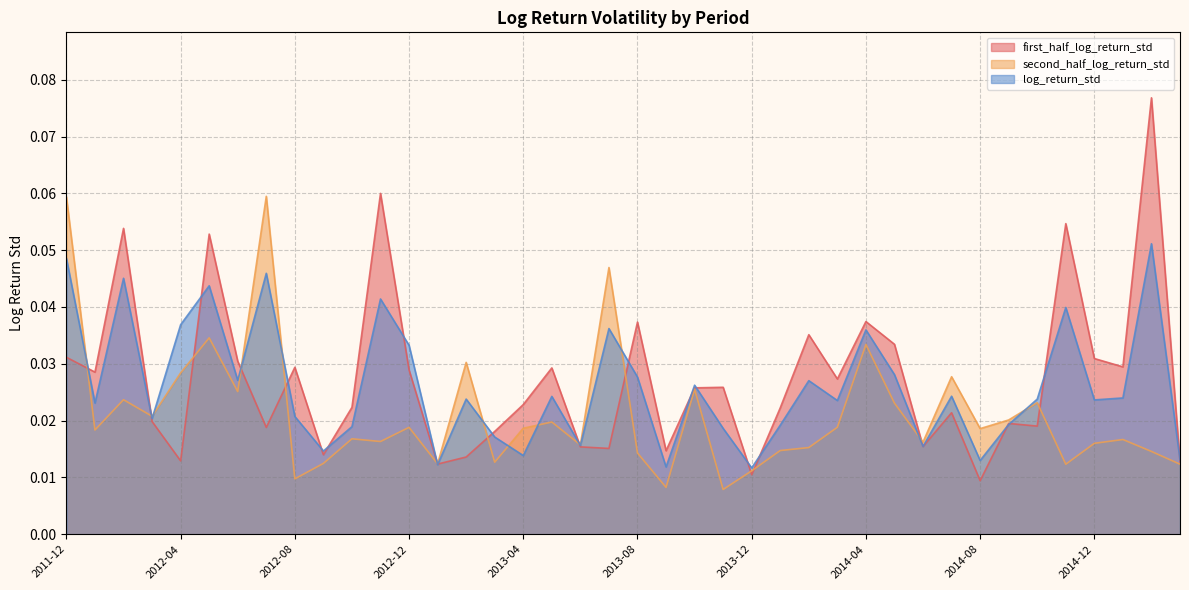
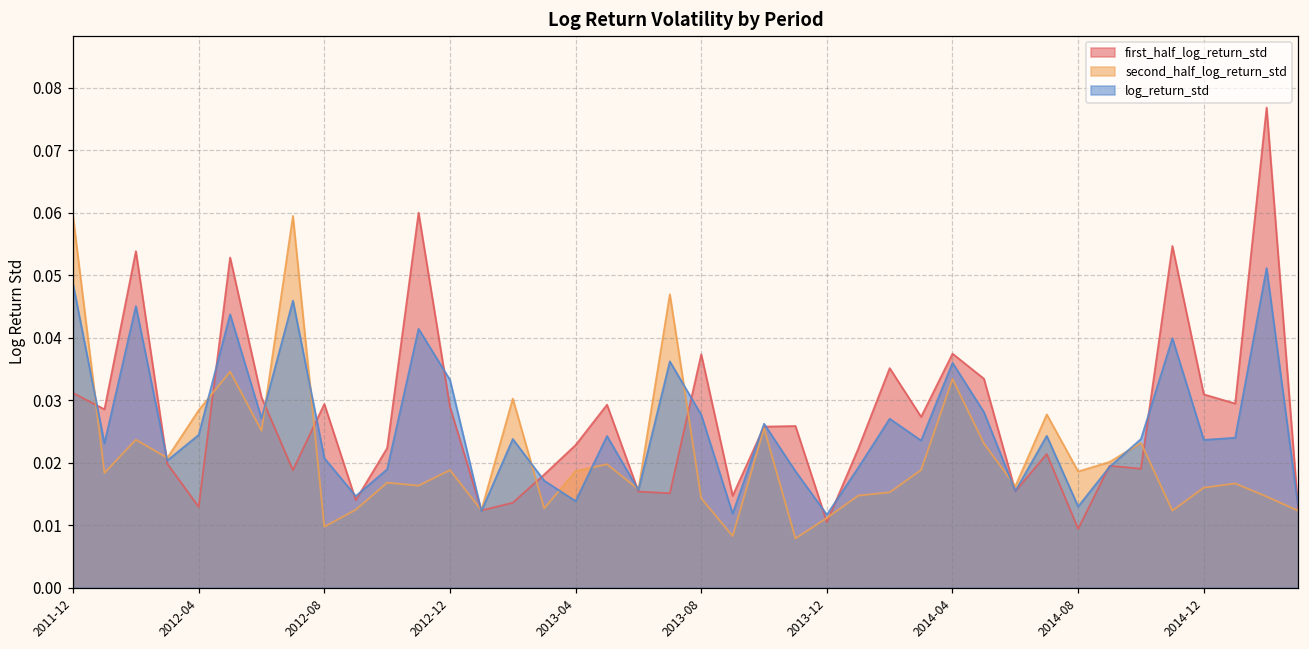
log_return_std, 2012-04: 0.037 -> 0.024
